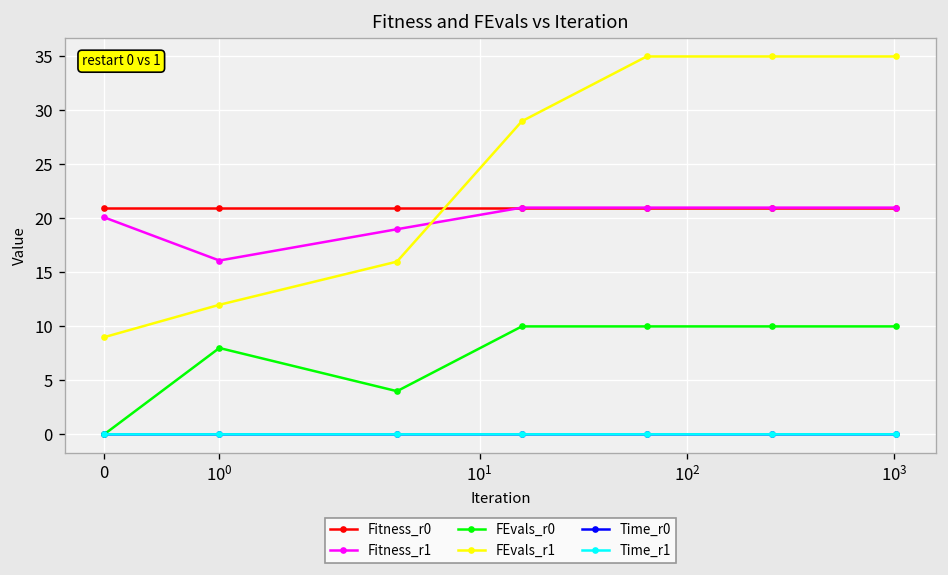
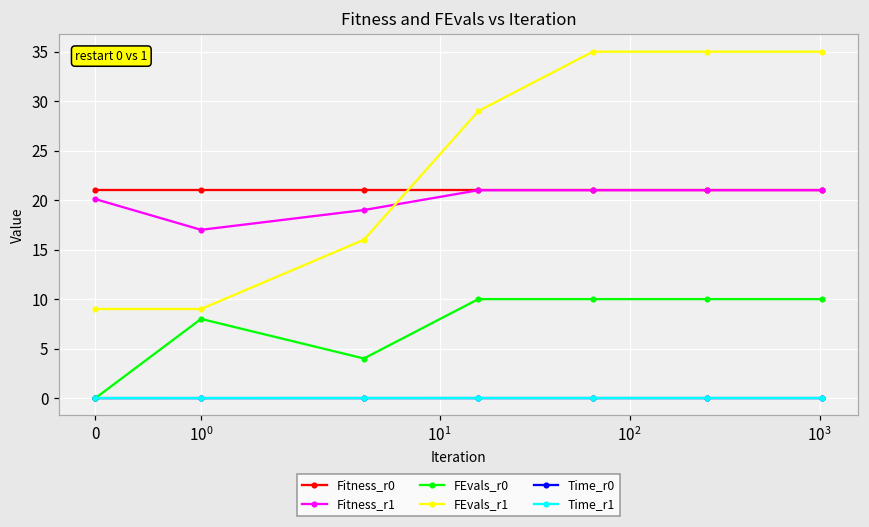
Fitness_r1, 10^0: 16 -> 17
FEvals_r1, 10^0: 12 -> 9
